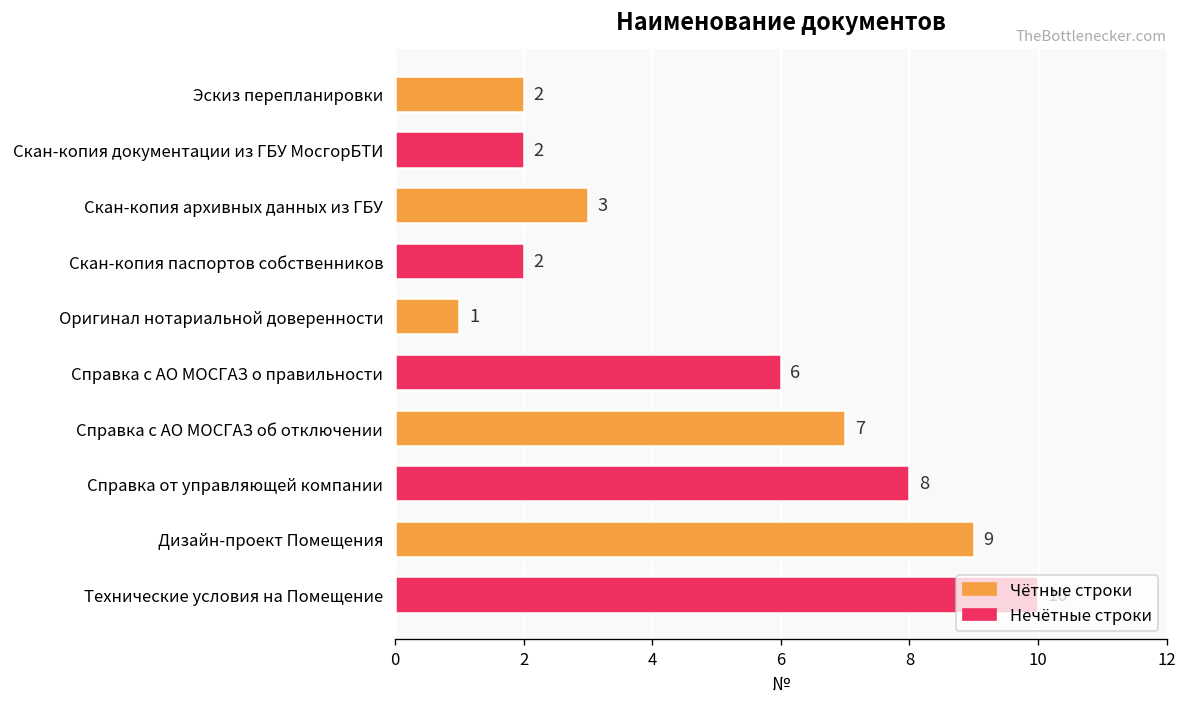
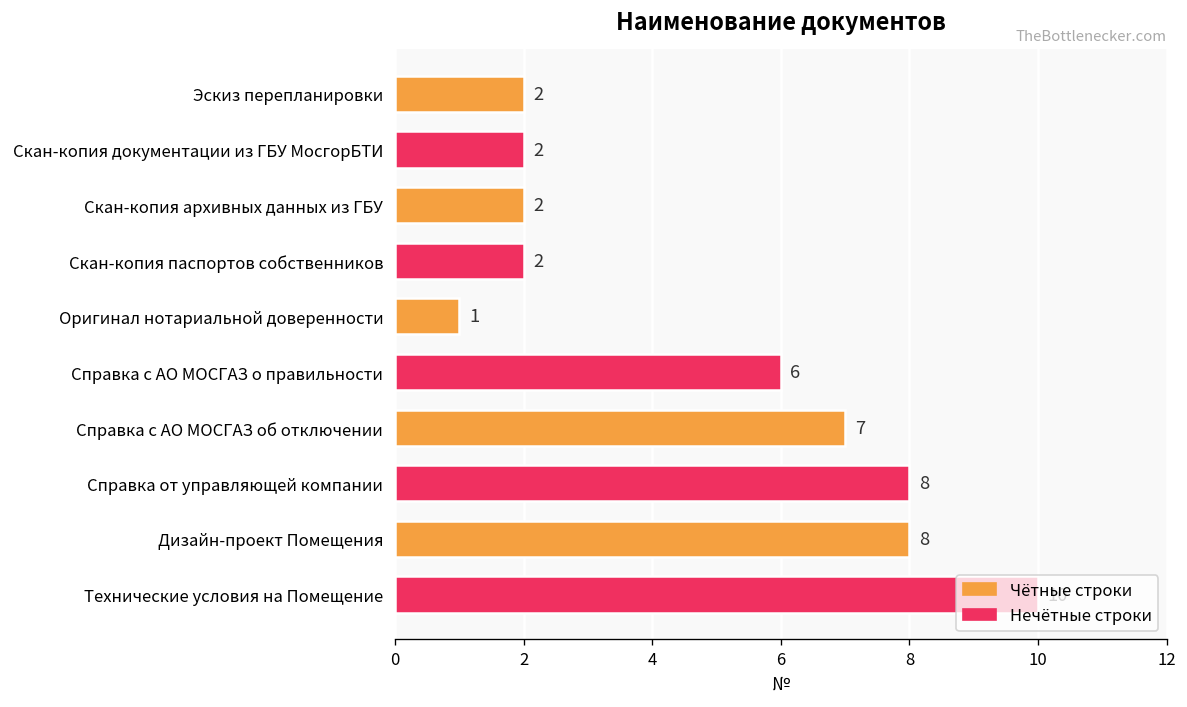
Скан-копия архивных данных из ГБУ: 3 -> 2
Дизайн-проект Помещения: 9 -> 8
